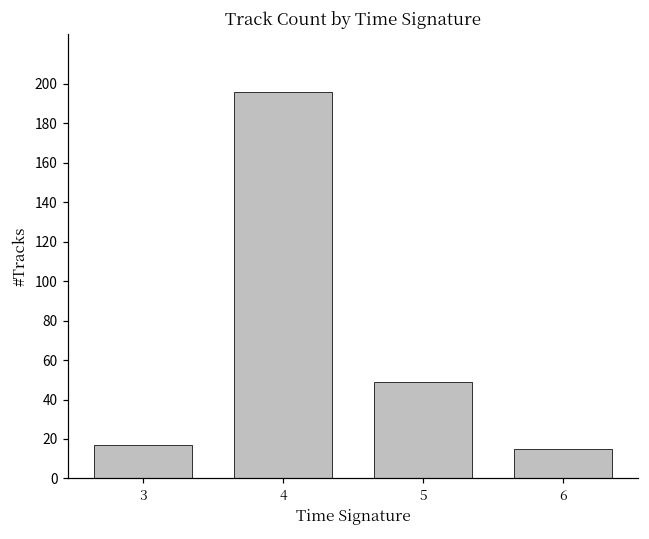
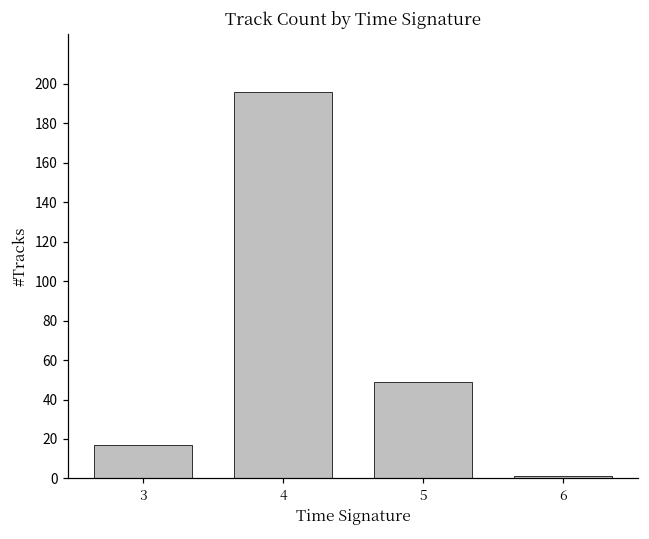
6: 15 -> 1
